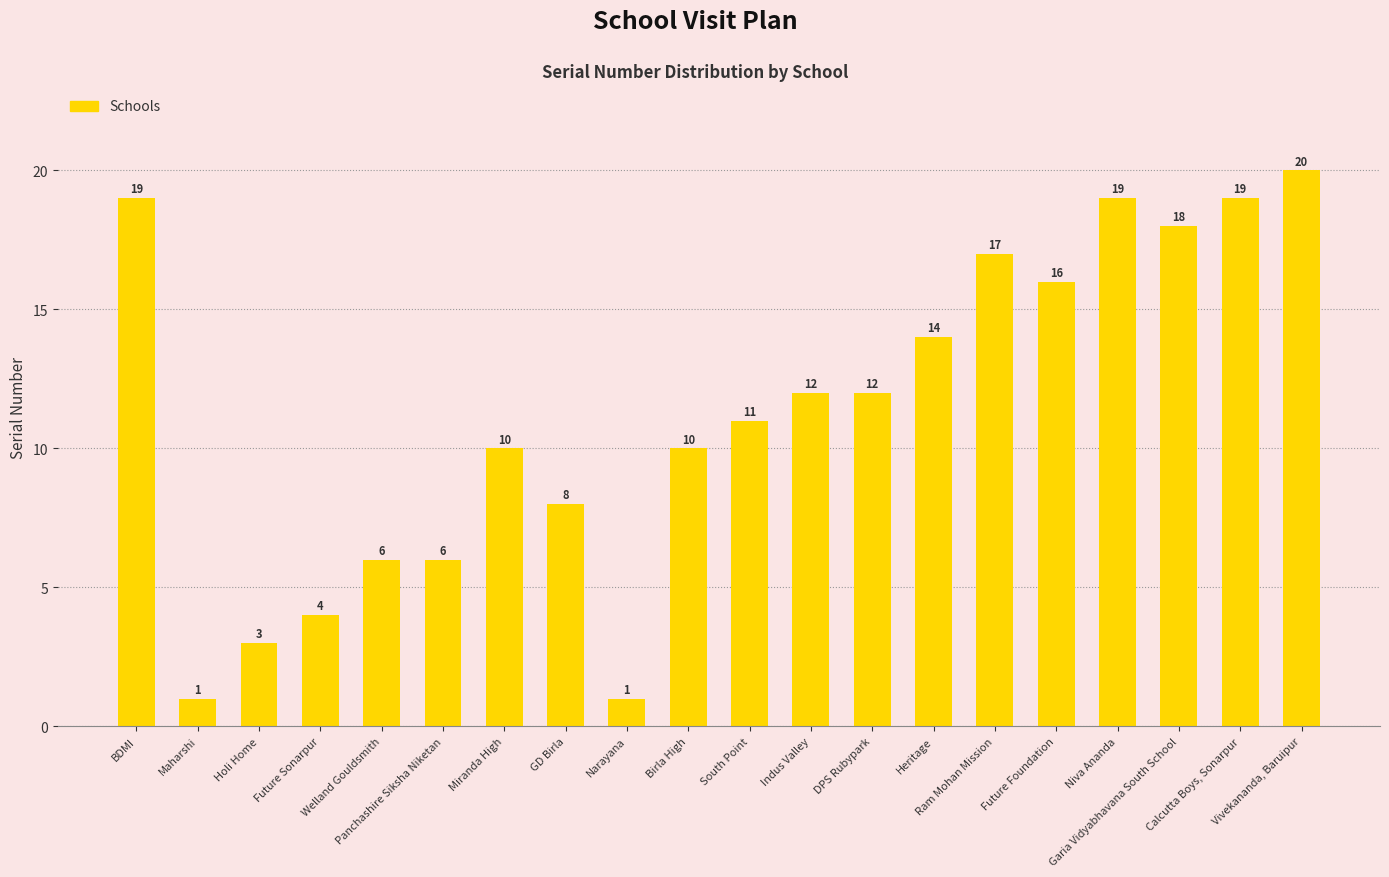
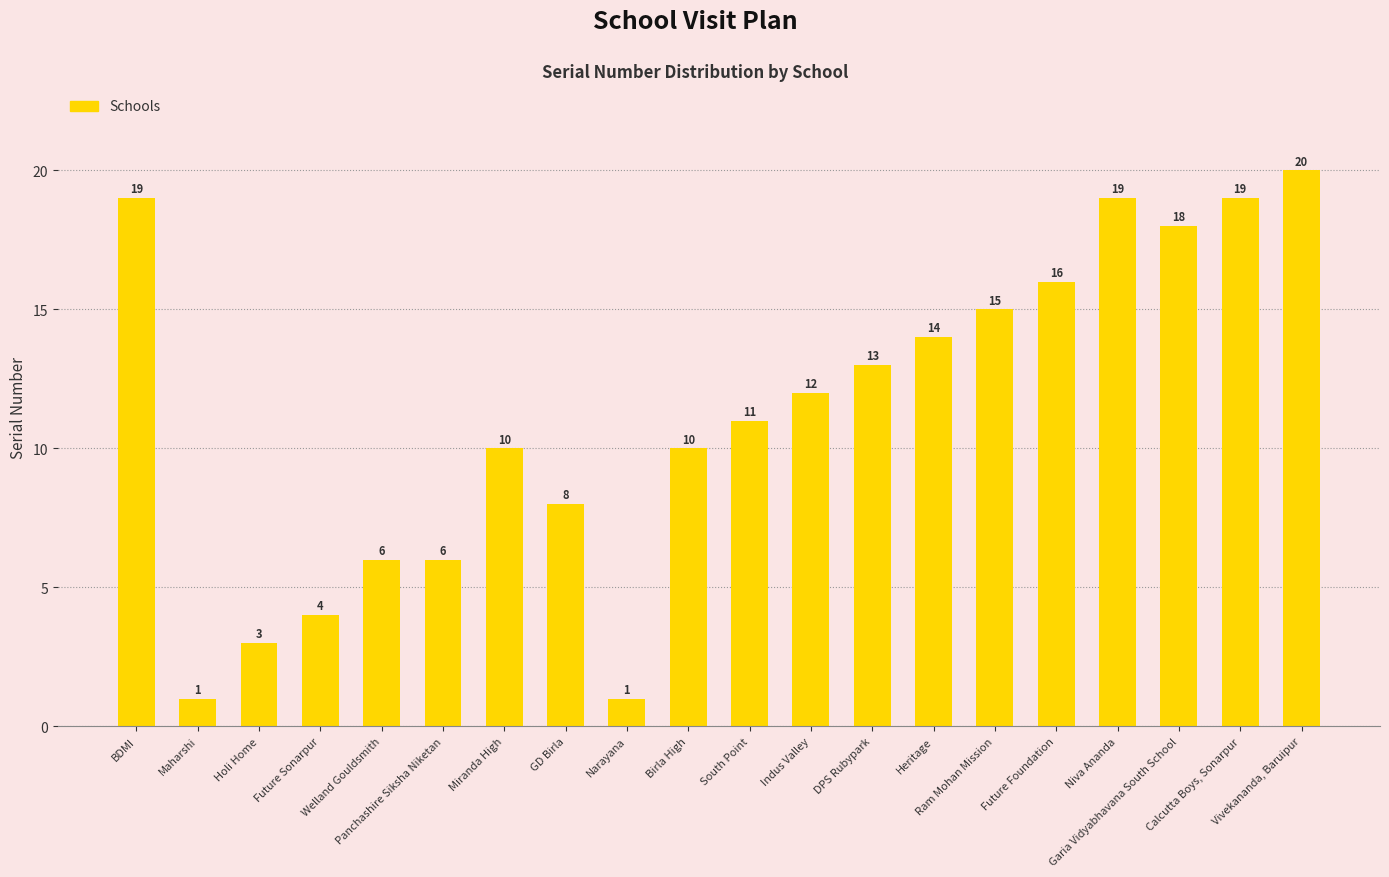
DPS Rubypark: 12 -> 13
Ram Mohan Mission: 17 -> 15
